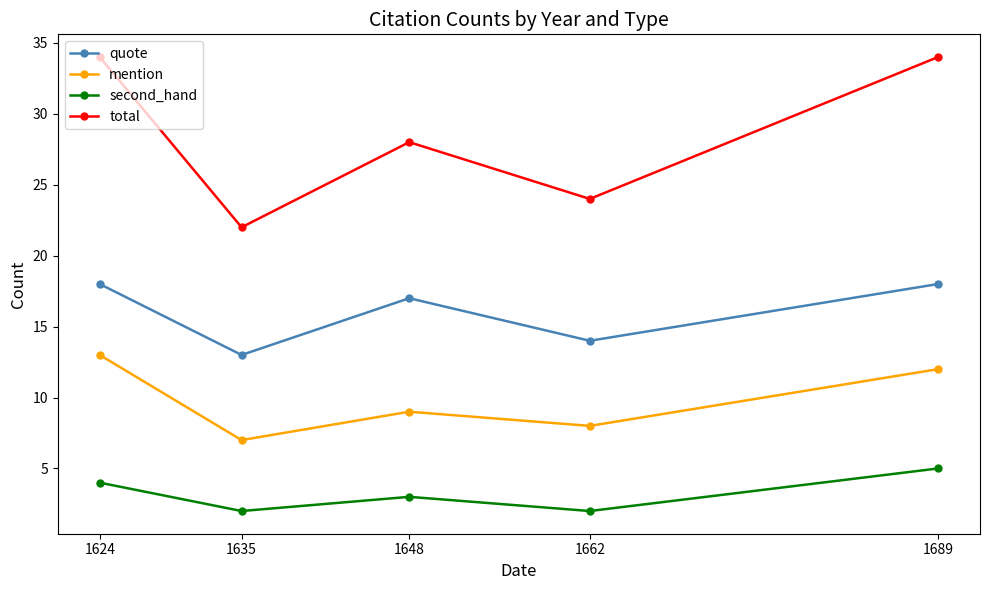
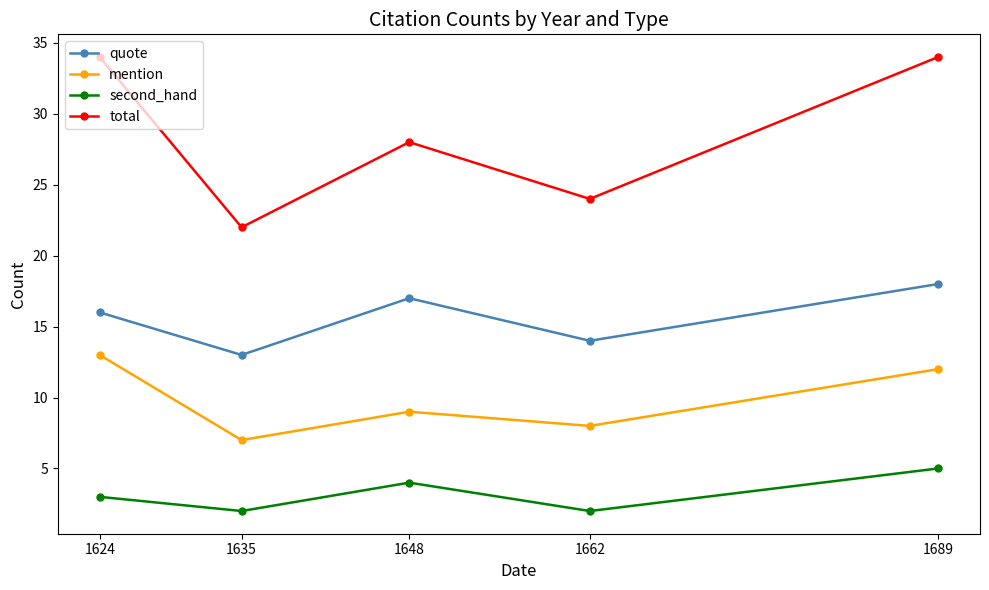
quote, 1624: 18 -> 16
second_hand, 1624: 4 -> 3
second_hand, 1648: 3 -> 4
